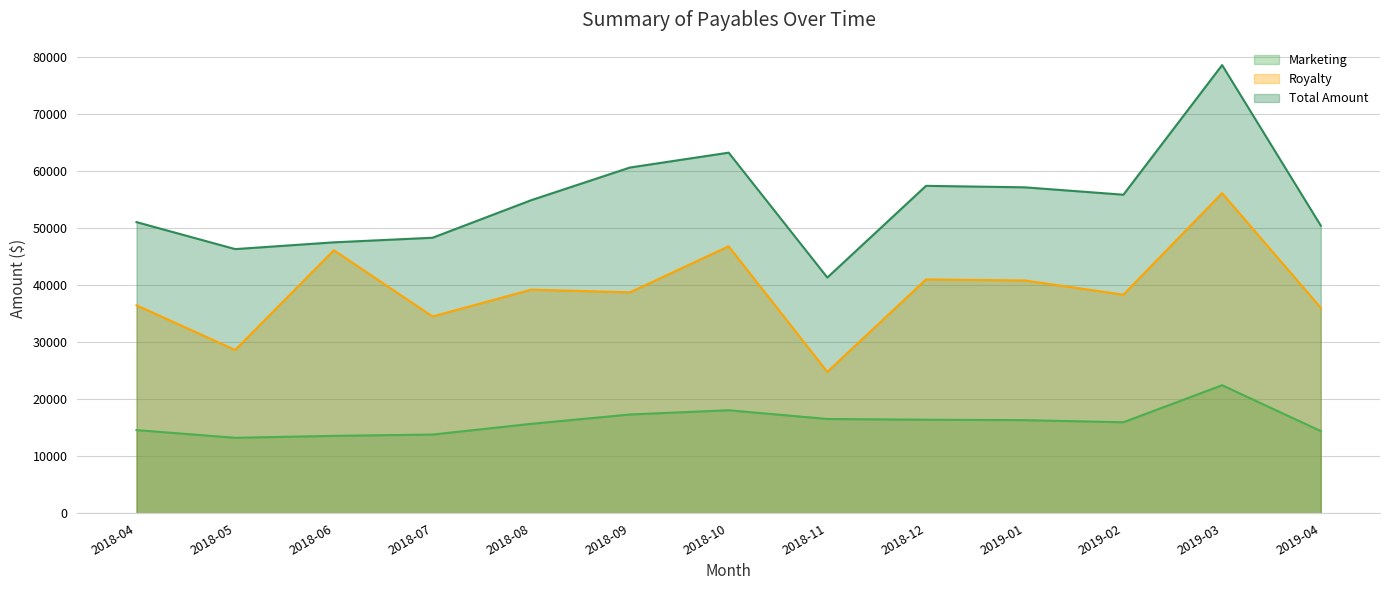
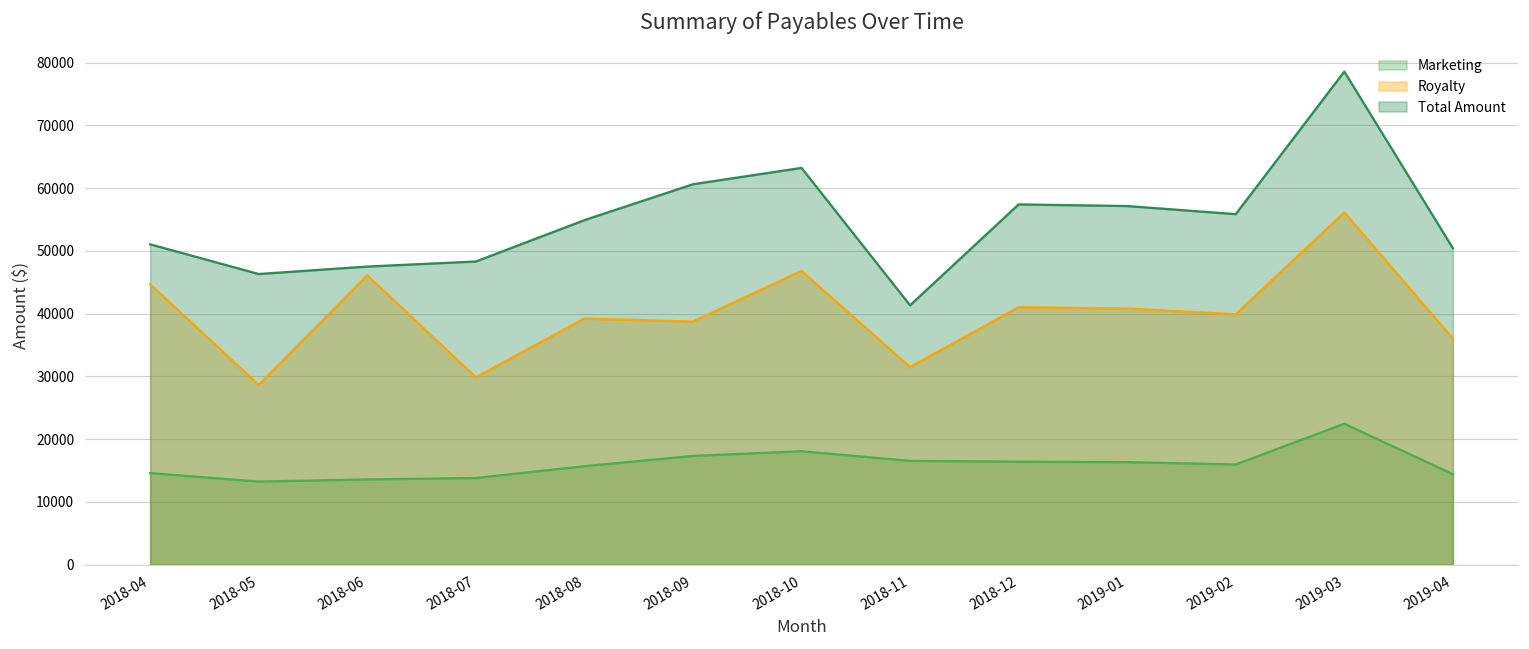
Royalty, 2018-04: 36000 -> 45000
Royalty, 2018-07: 34000 -> 30000
Royalty, 2018-11: 25000 -> 31000
Royalty, 2019-02: 38000 -> 40000
